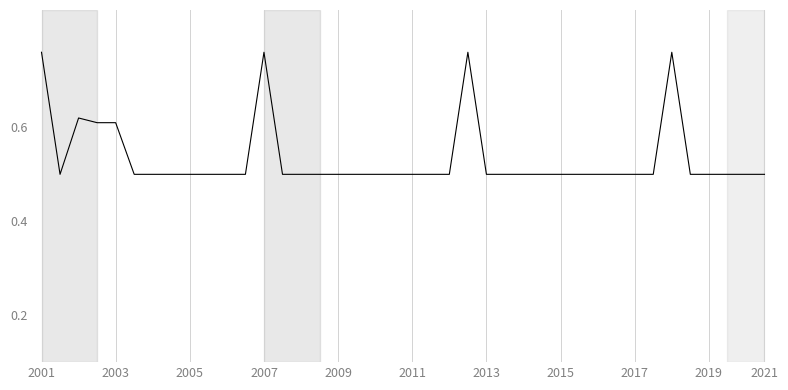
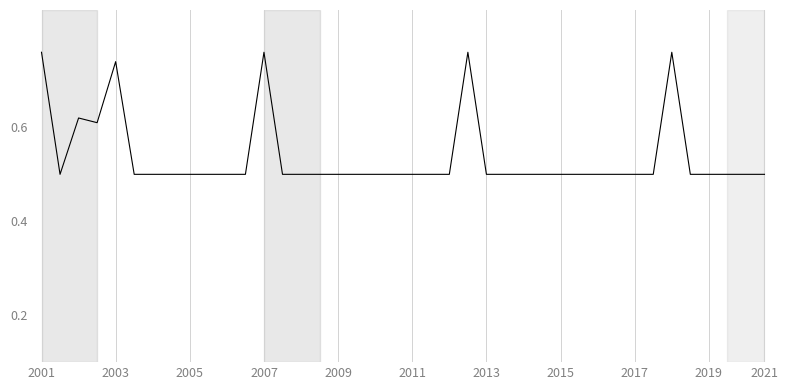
2003: 0.61 -> 0.74
